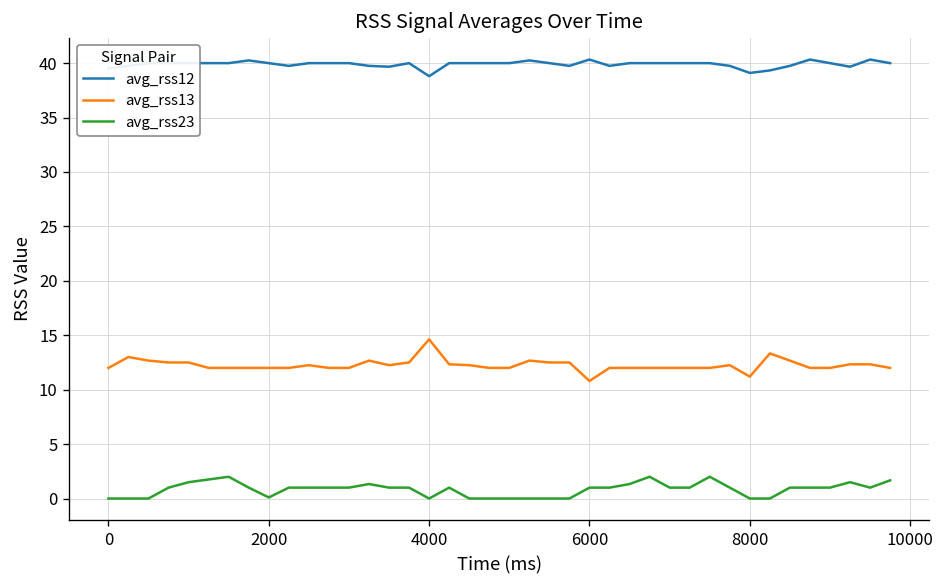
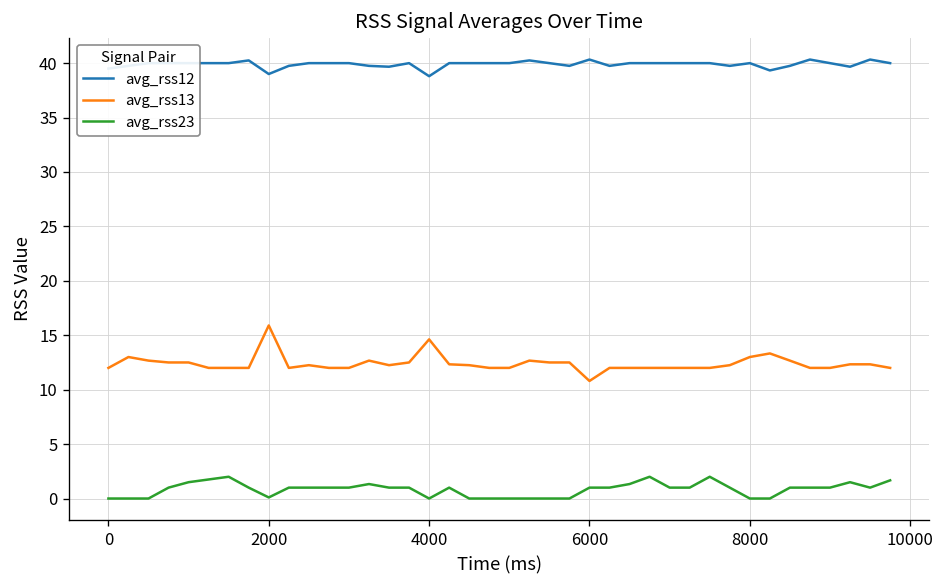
avg_rss12, 2000: 40 -> 39
avg_rss13, 2000: 12 -> 16
avg_rss12, 8000: 39 -> 40
avg_rss13, 8000: 11 -> 13
